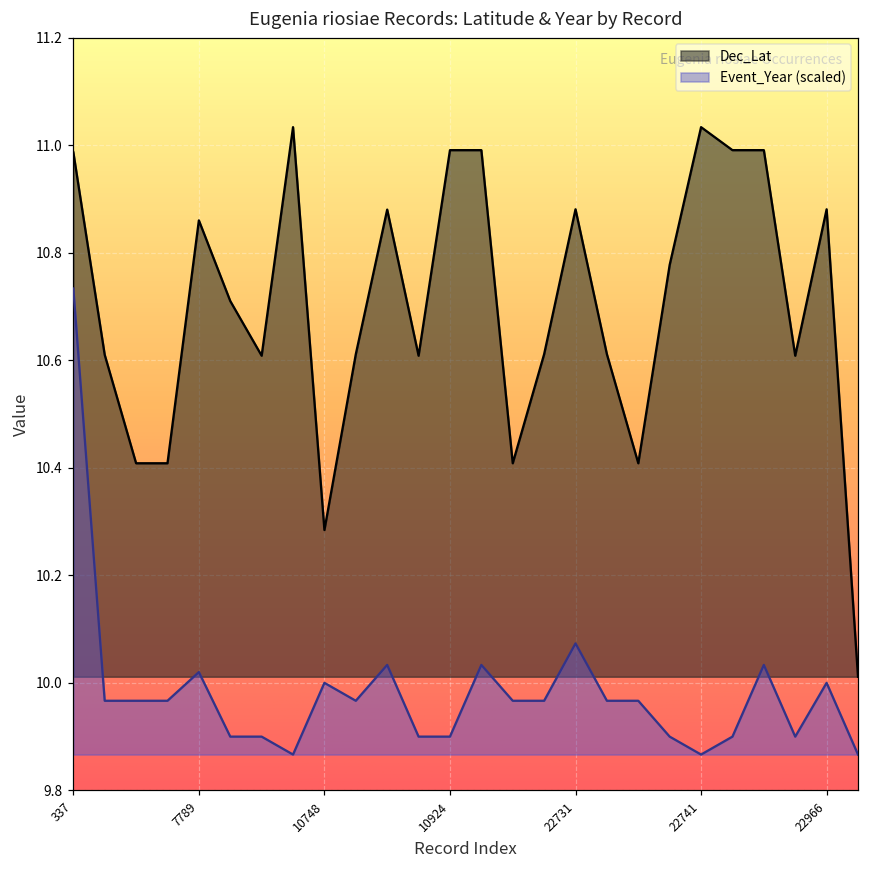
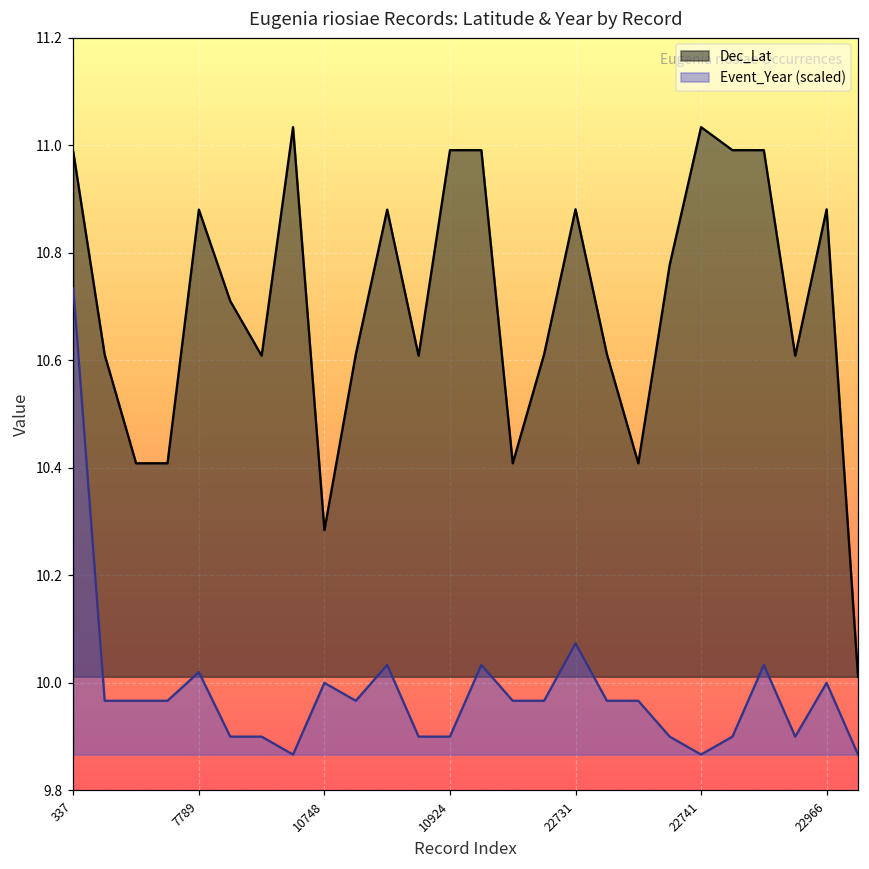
Dec_Lat, 7789: 10.86 -> 10.88
